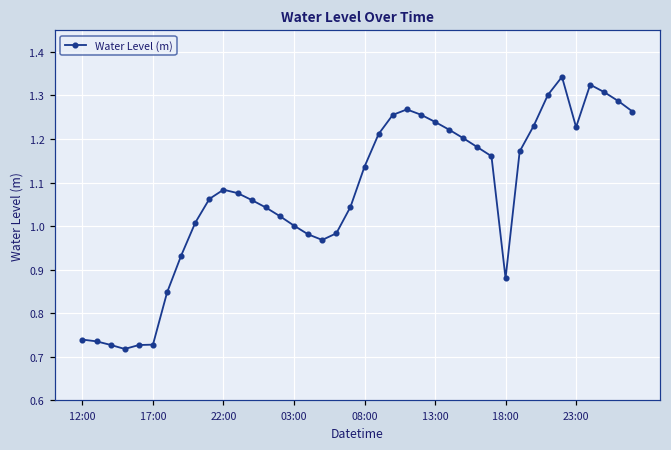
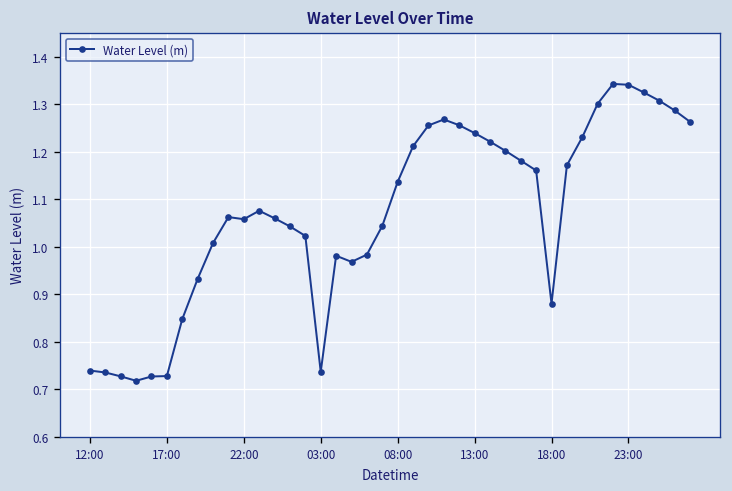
22:00: 1.08 -> 1.06
03:00: 1.00 -> 0.74
23:00: 1.23 -> 1.34
